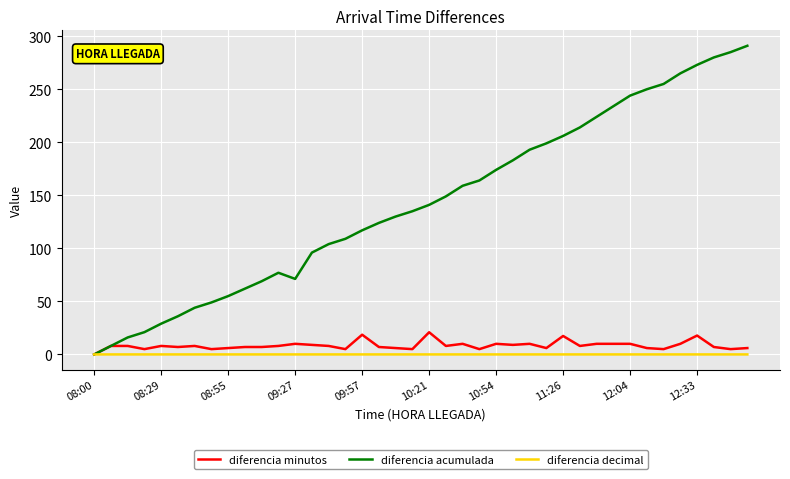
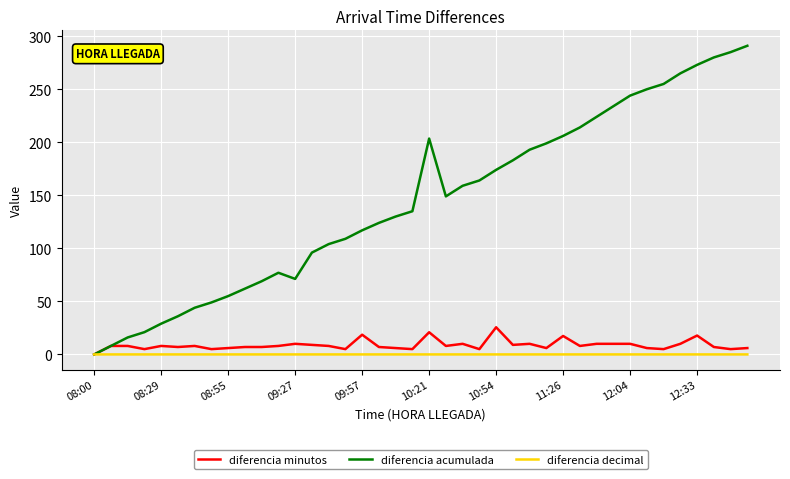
diferencia acumulada, 10:21: 141 -> 204
diferencia minutos, 10:54: 10 -> 26
